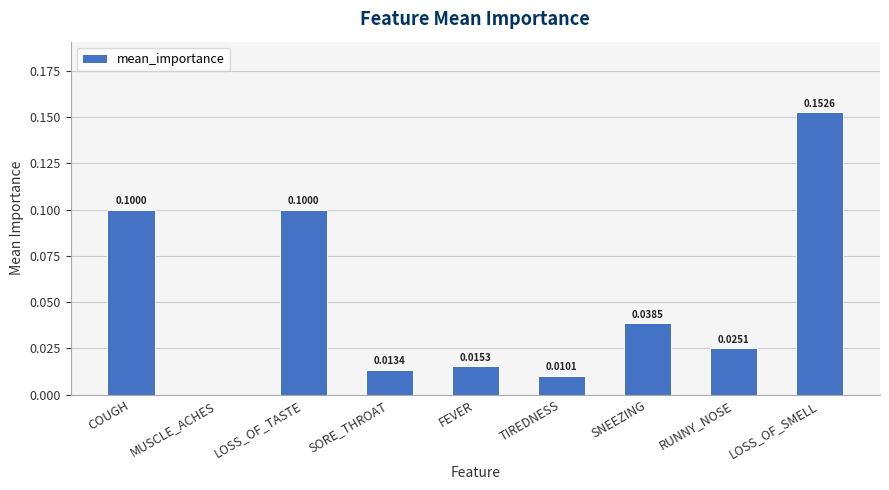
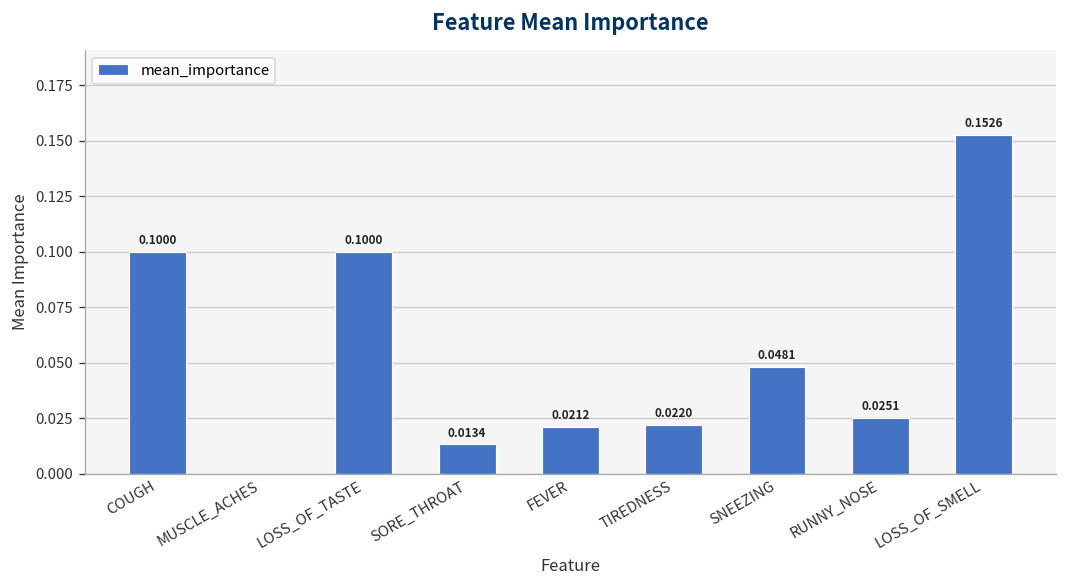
FEVER: 0.0153 -> 0.0212
TIREDNESS: 0.0101 -> 0.0220
SNEEZING: 0.0385 -> 0.0481
